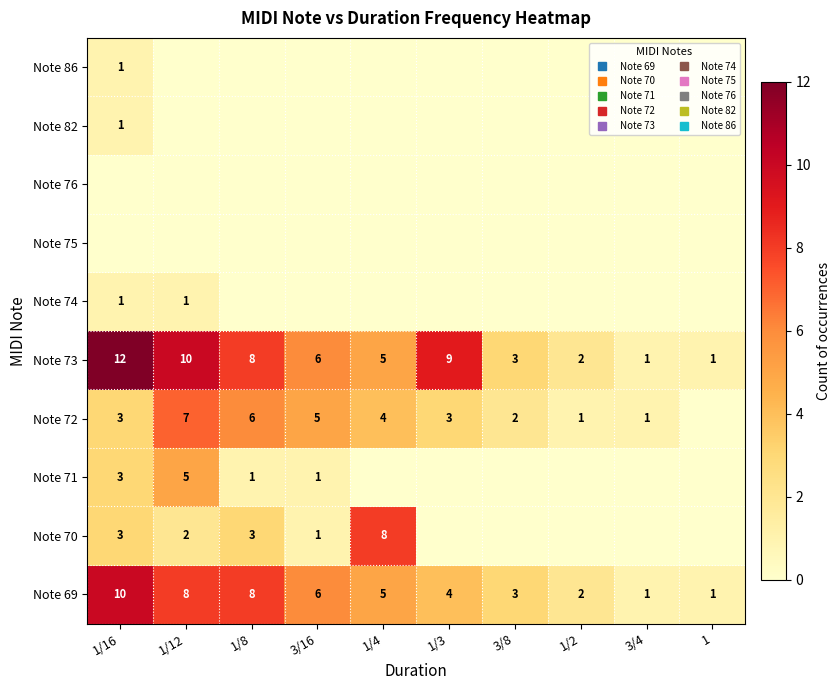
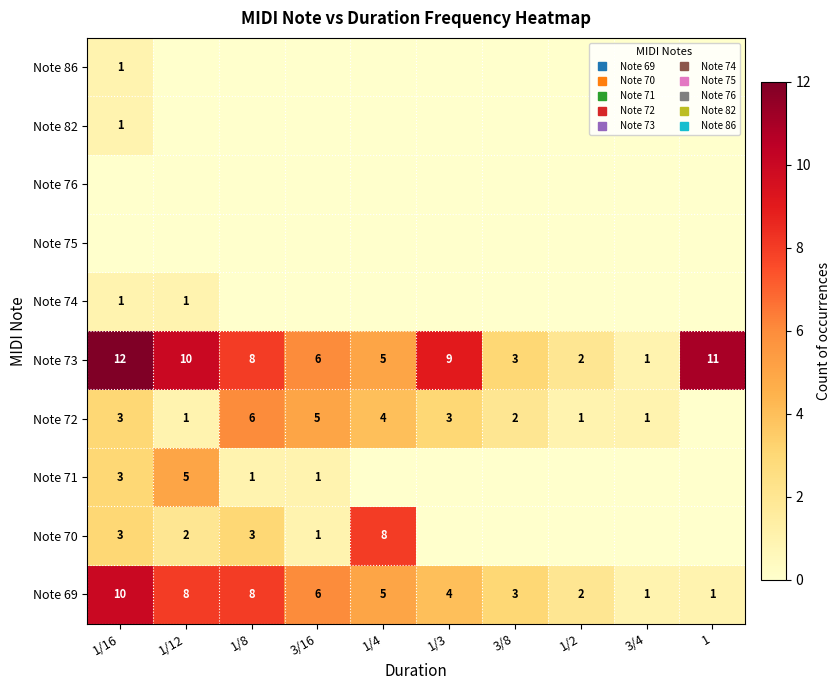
Note 73, 1: 1 -> 11
Note 72, 1/12: 7 -> 1
